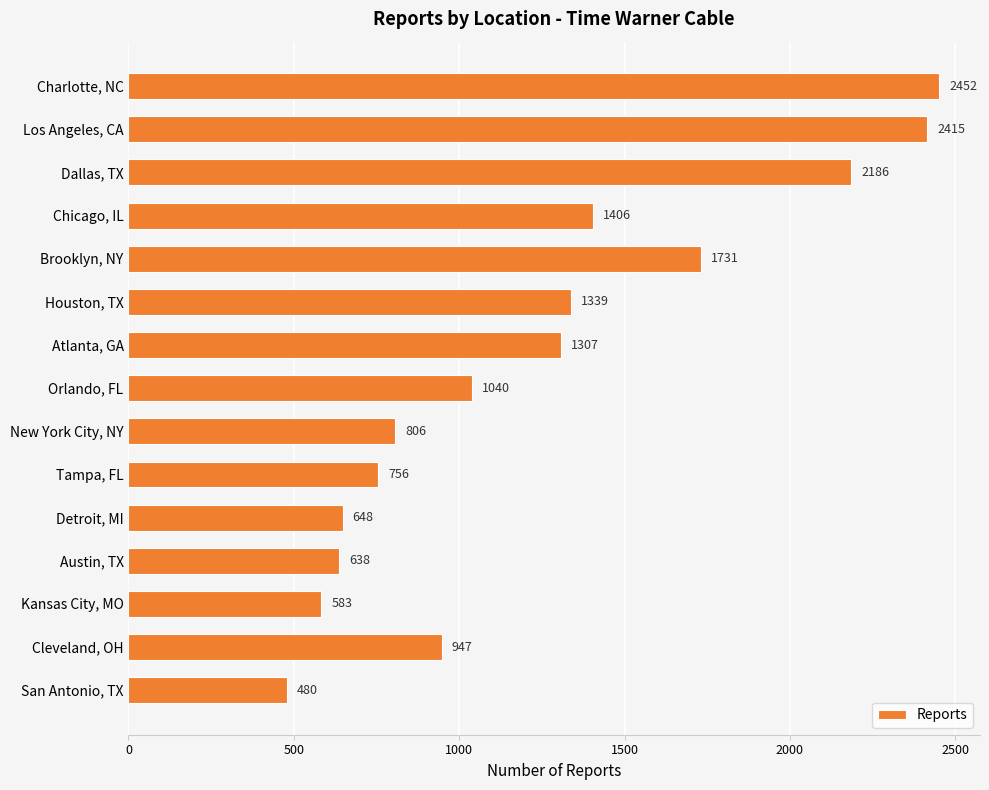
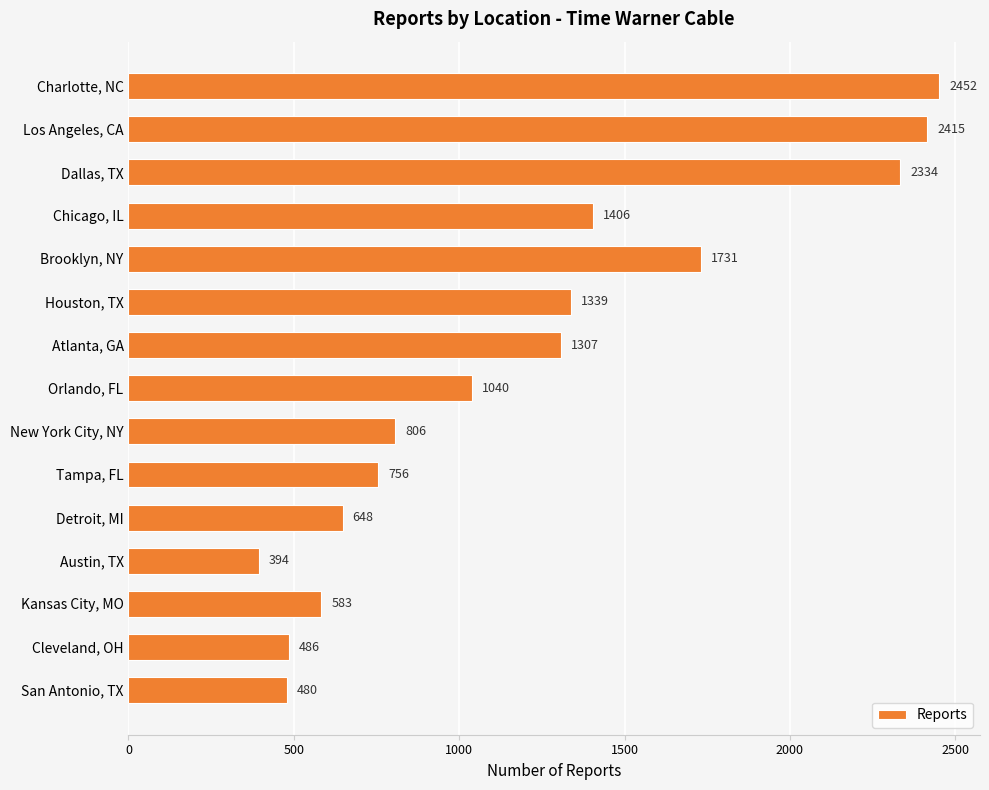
Dallas, TX: 2186 -> 2334
Austin, TX: 638 -> 394
Cleveland, OH: 947 -> 486
